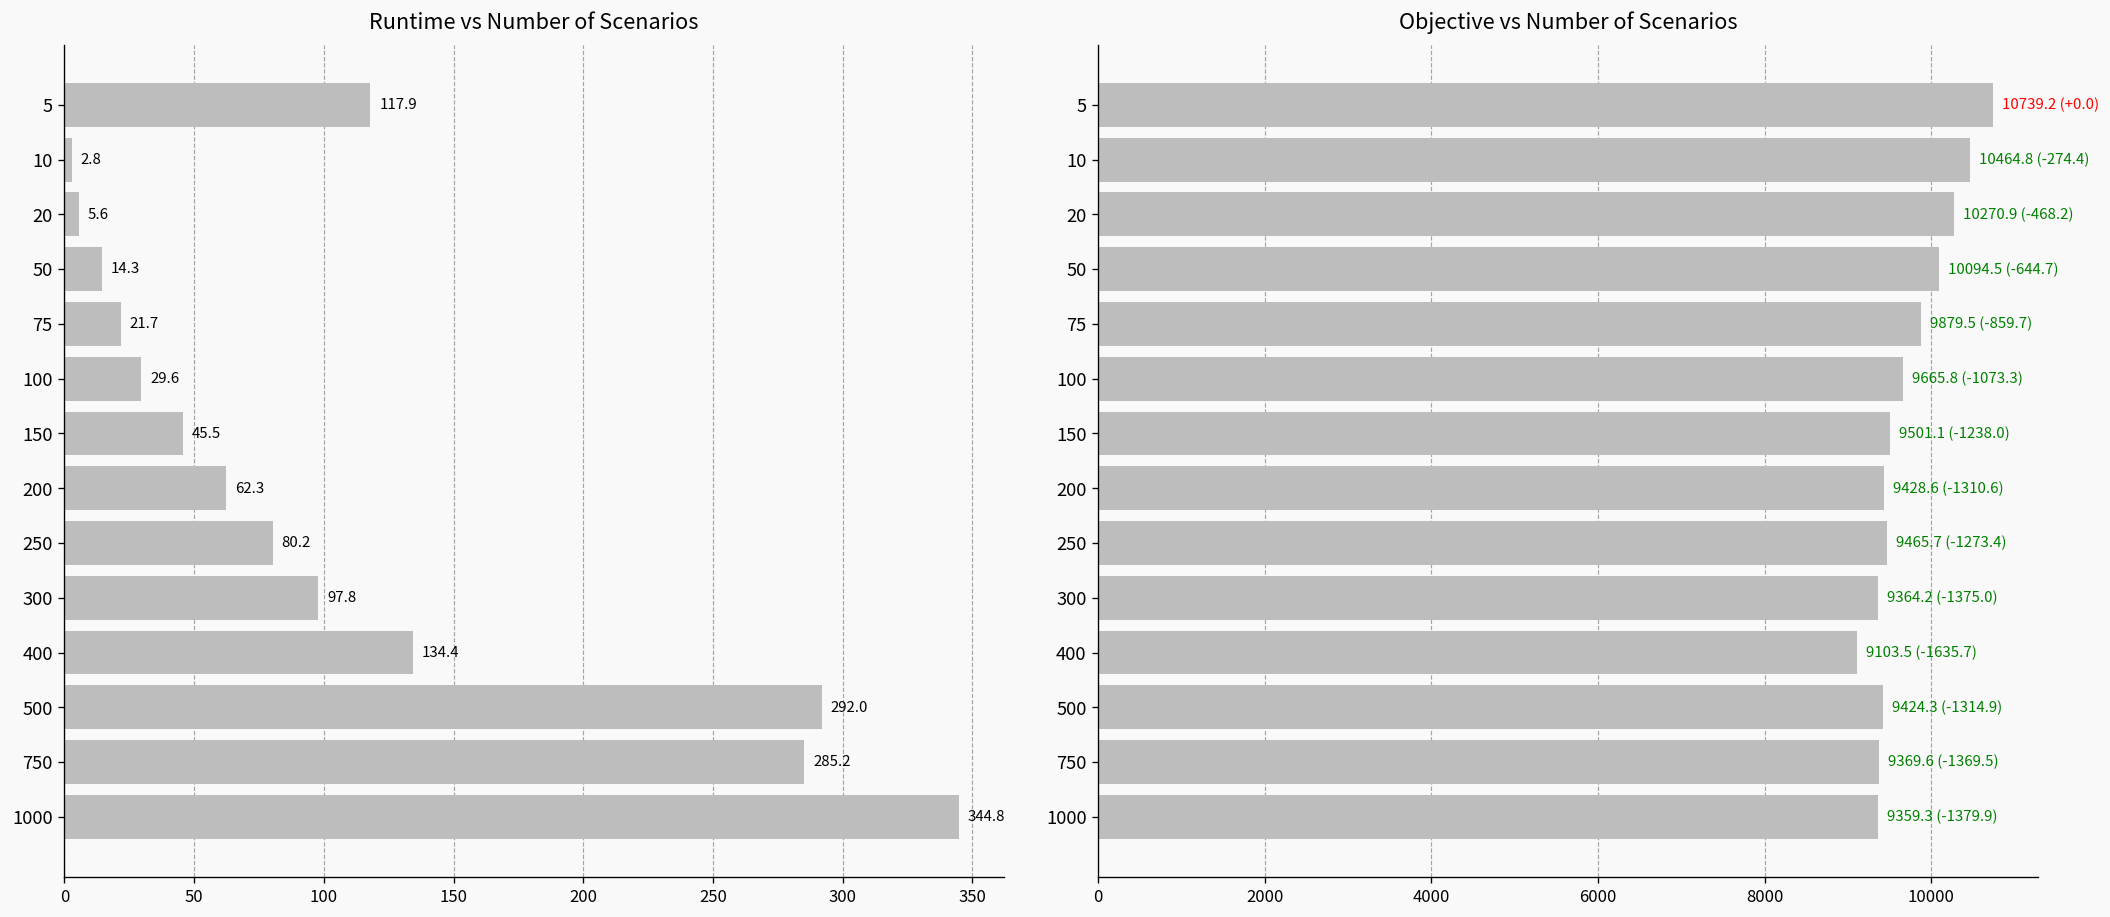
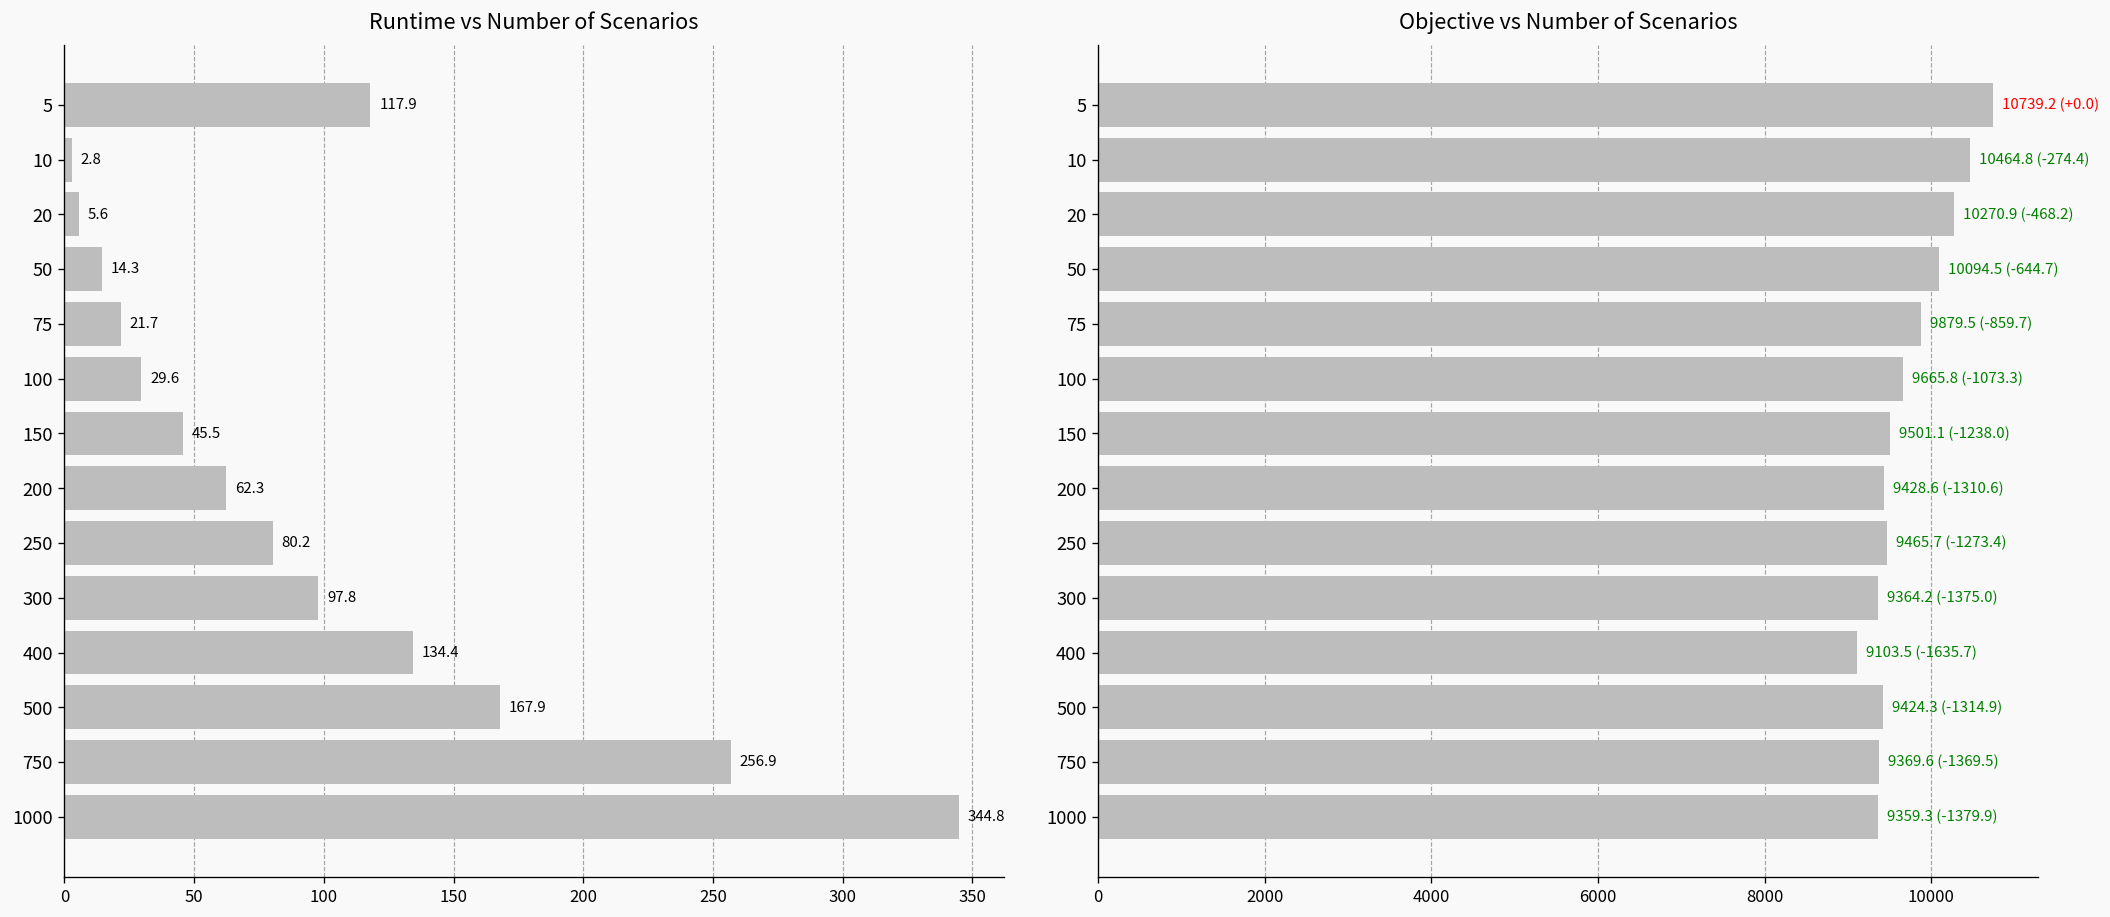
Runtime vs Number of Scenarios, 500: 292.0 -> 167.9
Runtime vs Number of Scenarios, 750: 285.2 -> 256.9
